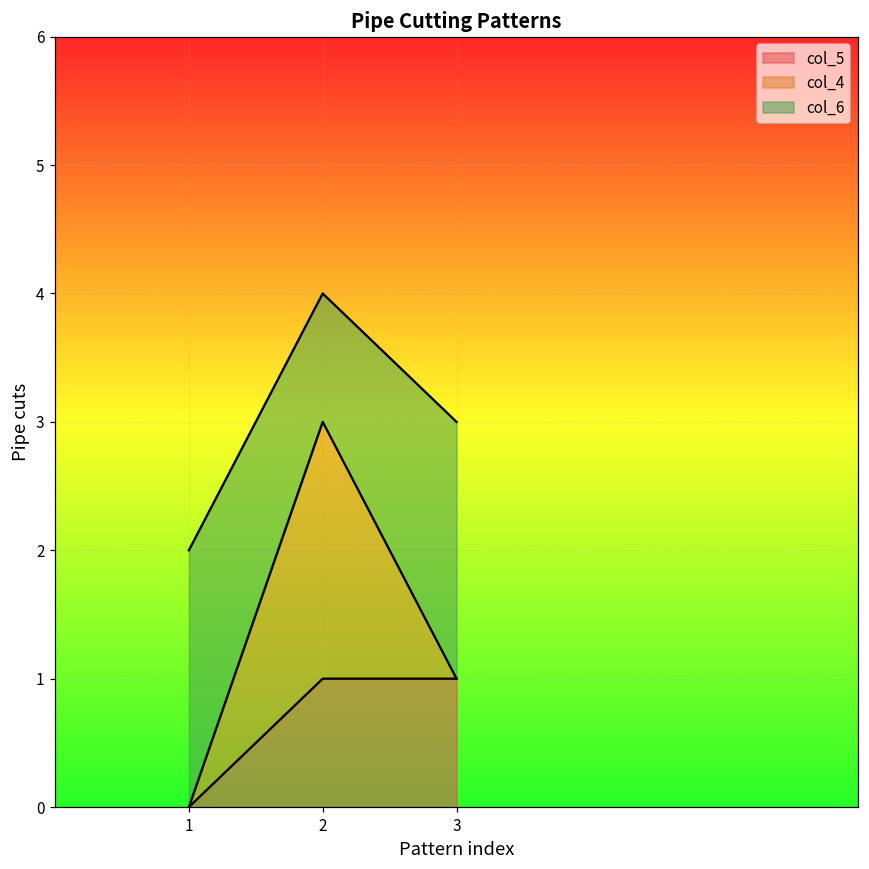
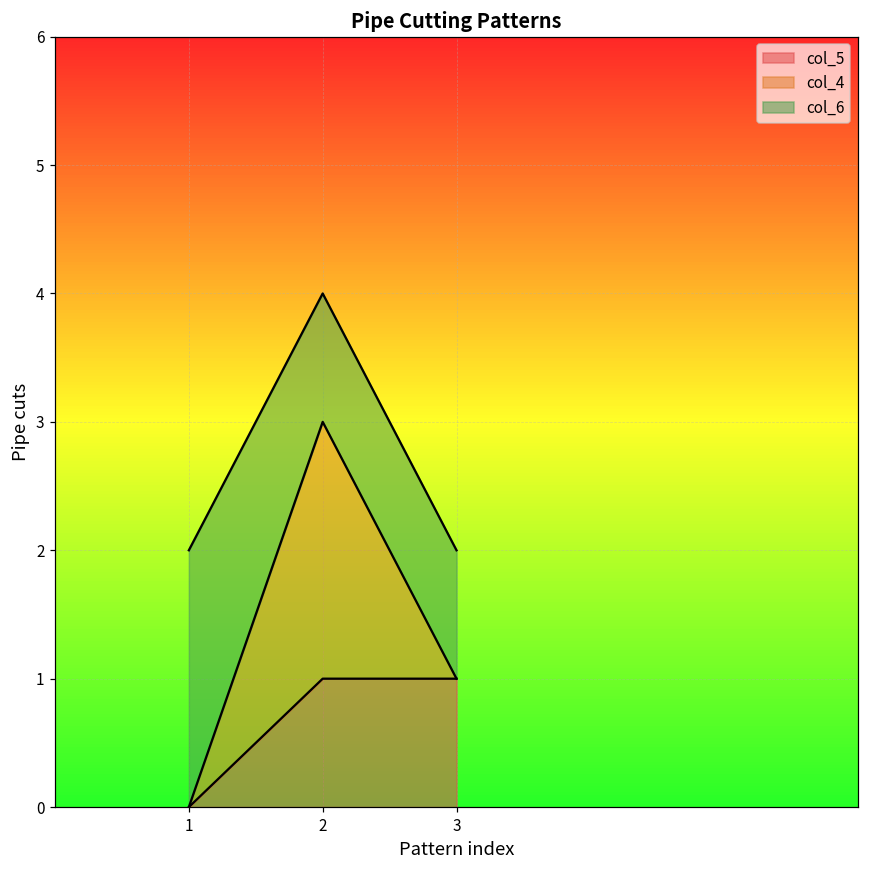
col_6, 3: 2 -> 1
